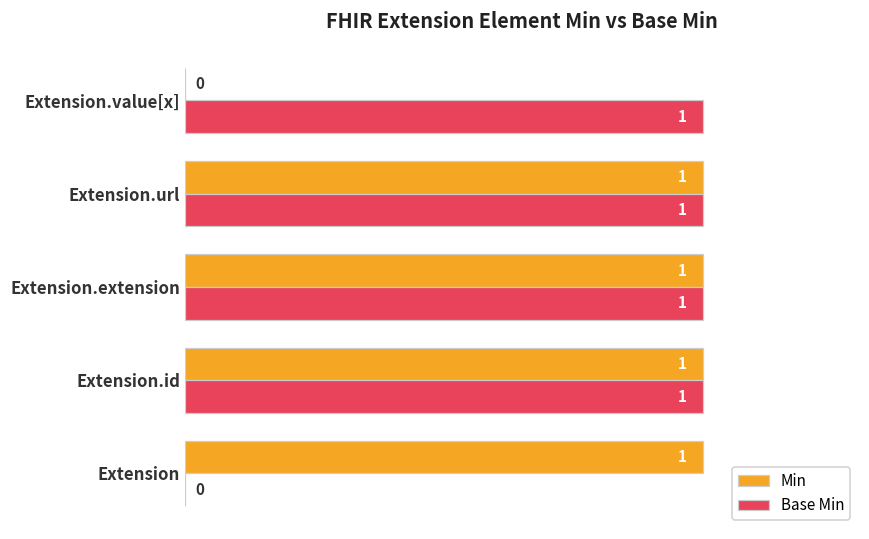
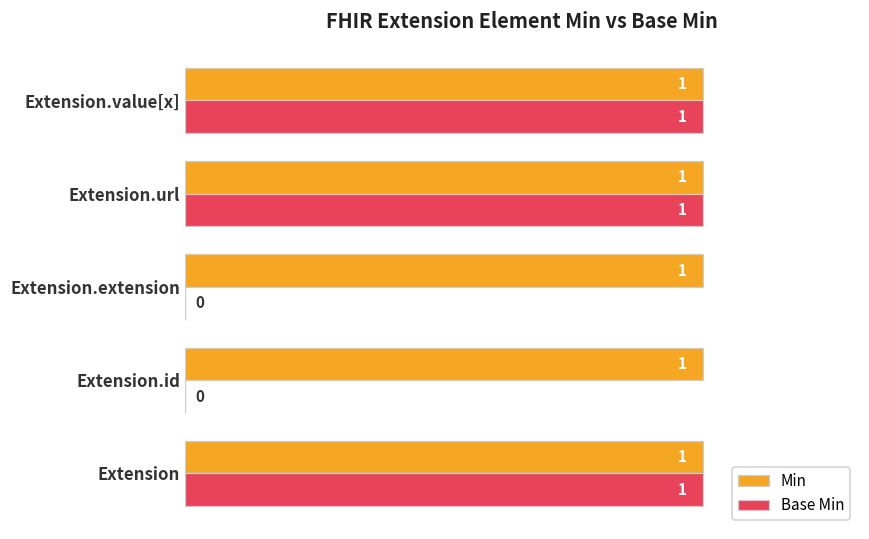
Min, Extension.value[x]: 0 -> 1
Base Min, Extension.extension: 1 -> 0
Base Min, Extension.id: 1 -> 0
Base Min, Extension: 0 -> 1
